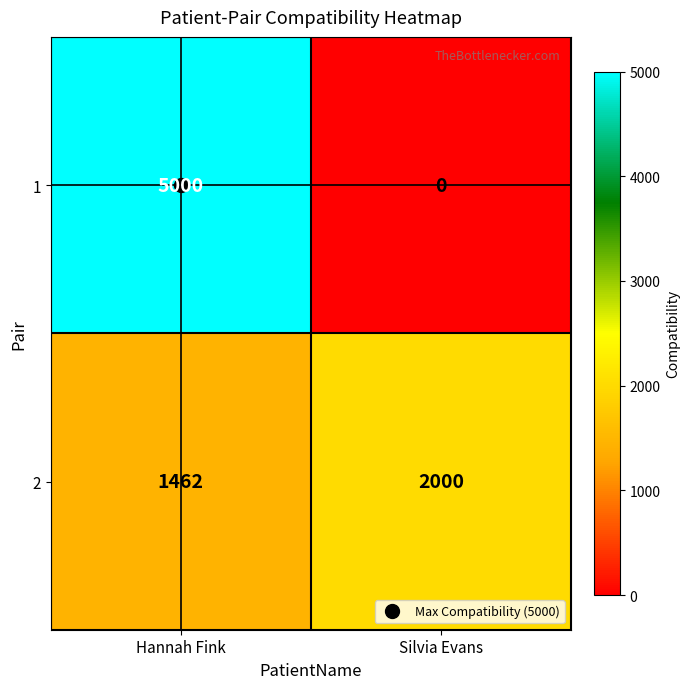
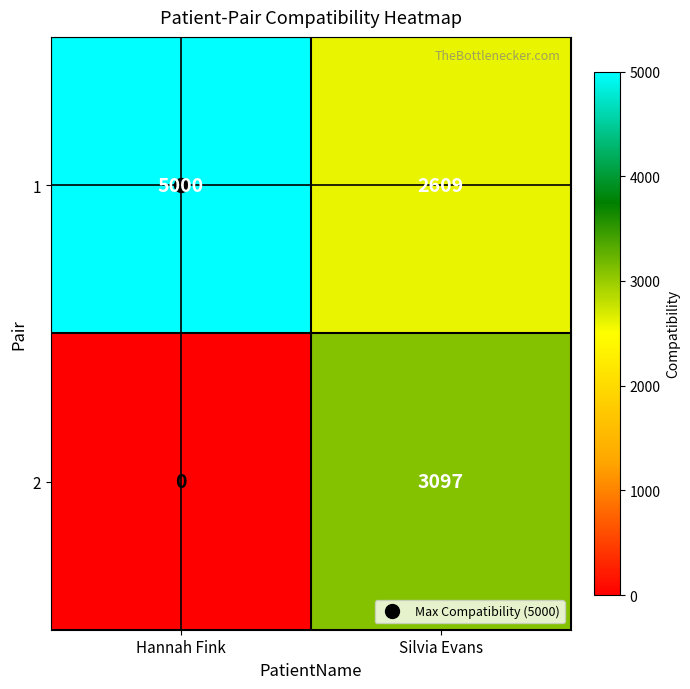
1, Silvia Evans: 0 -> 2609
2, Hannah Fink: 1462 -> 0
2, Silvia Evans: 2000 -> 3097
